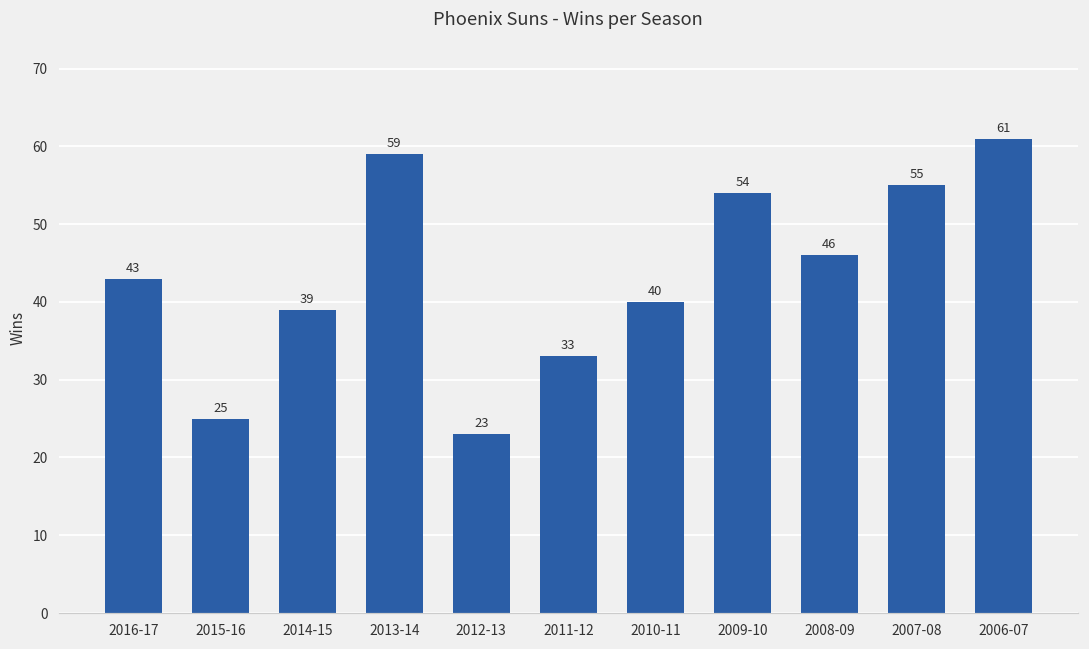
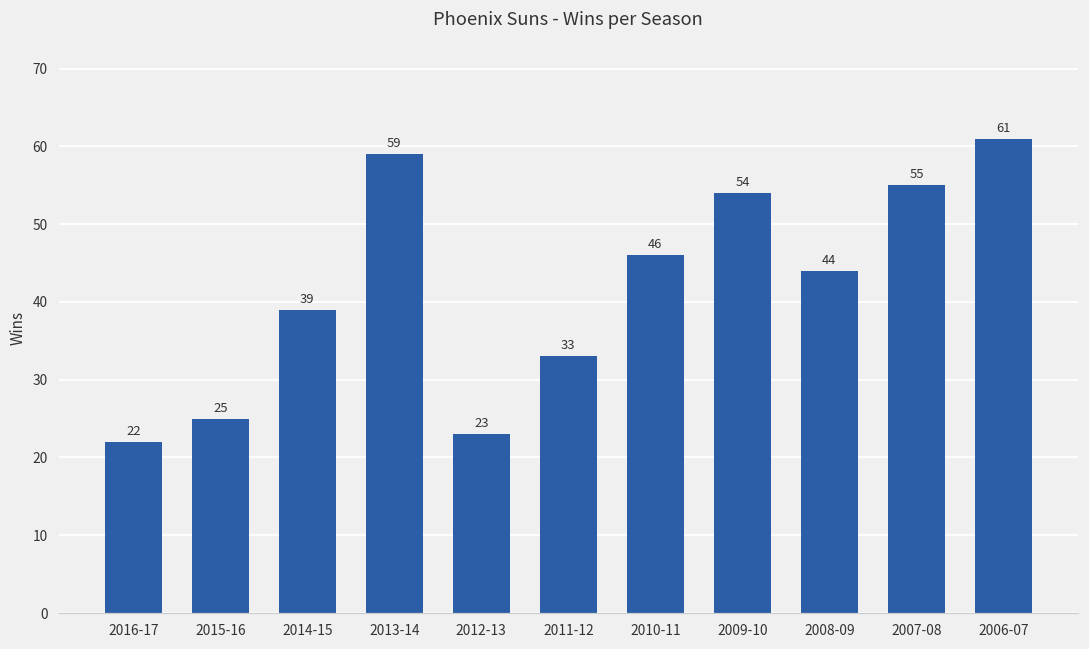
2016-17: 43 -> 22
2010-11: 40 -> 46
2008-09: 46 -> 44
